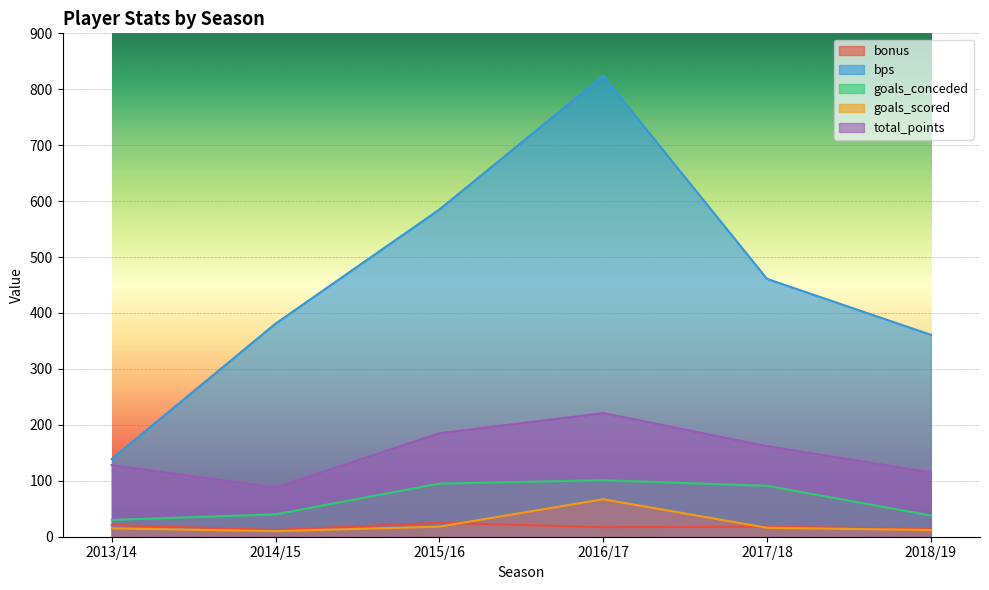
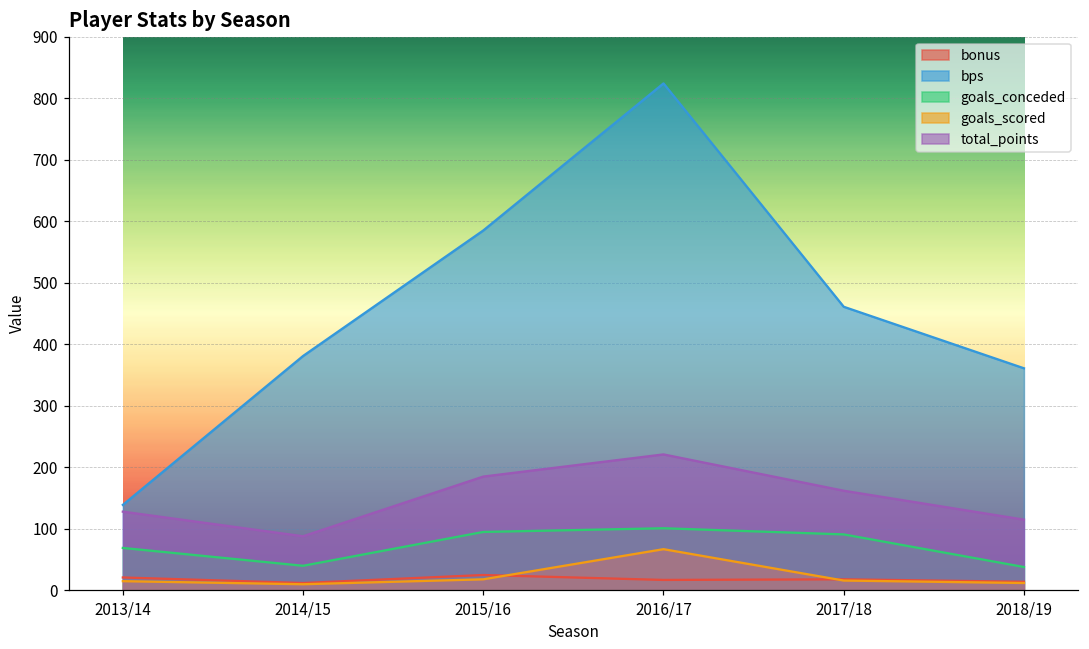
goals_conceded, 2013/14: 30 -> 70
